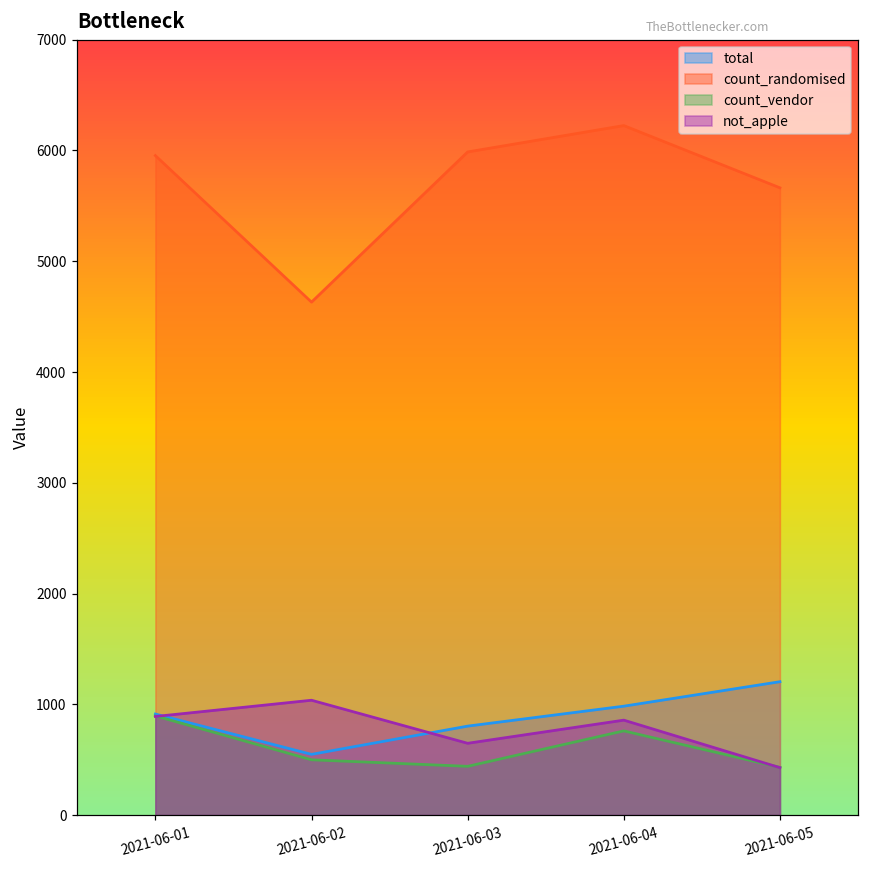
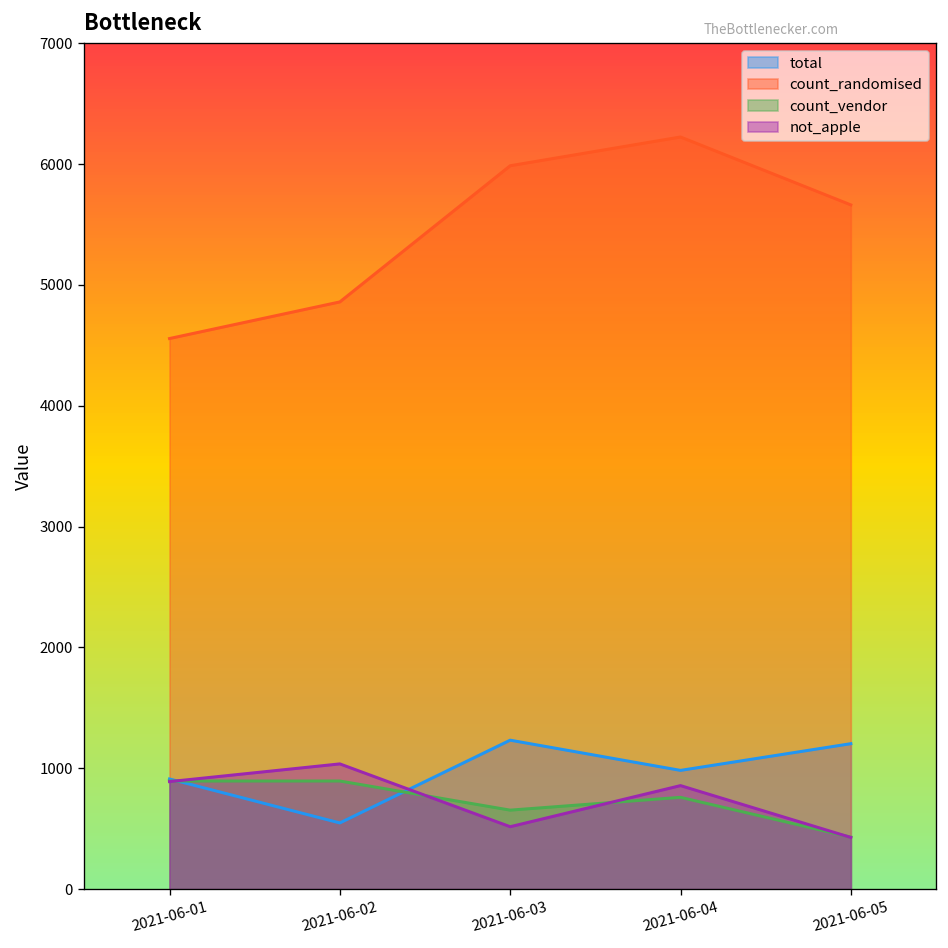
count_randomised, 2021-06-01: 5950 -> 4560
count_randomised, 2021-06-02: 4630 -> 4860
count_vendor, 2021-06-02: 500 -> 900
total, 2021-06-03: 800 -> 1230
count_vendor, 2021-06-03: 440 -> 650
not_apple, 2021-06-03: 650 -> 520
